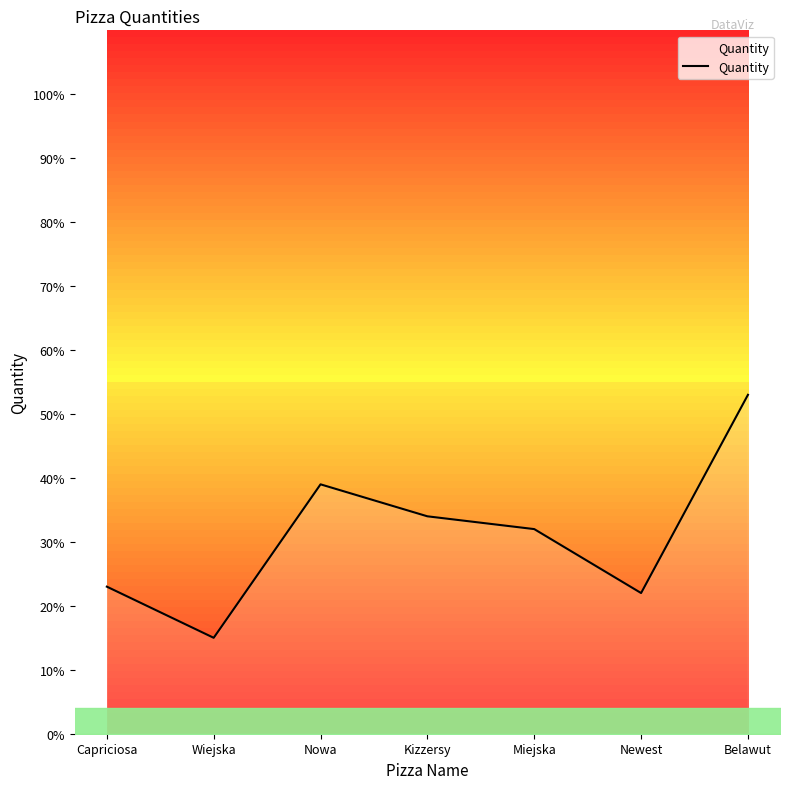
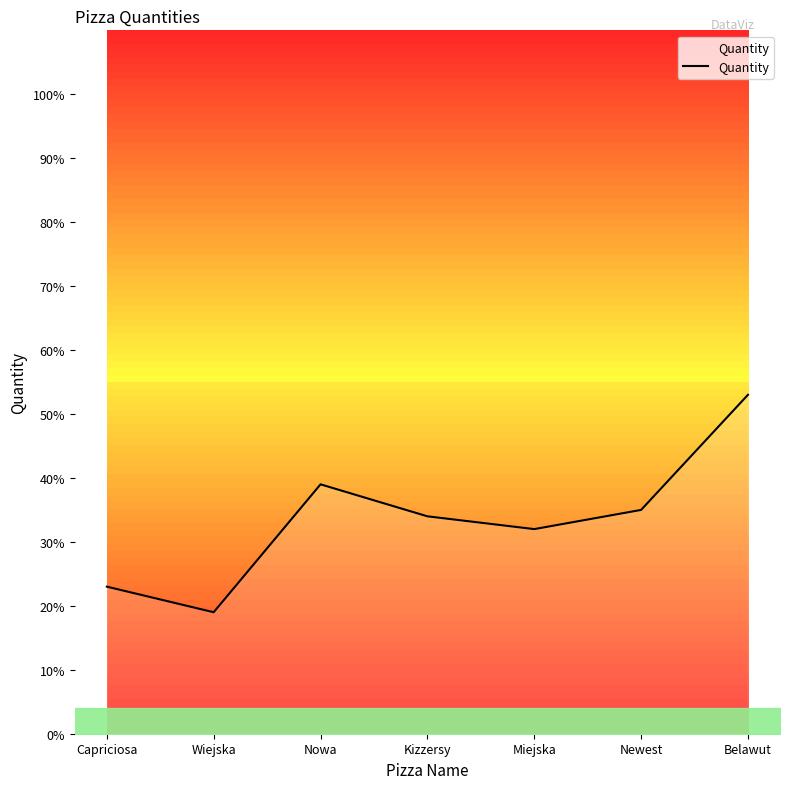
Quantity, Wiejska: 15% -> 19%
Quantity, Newest: 22% -> 35%
